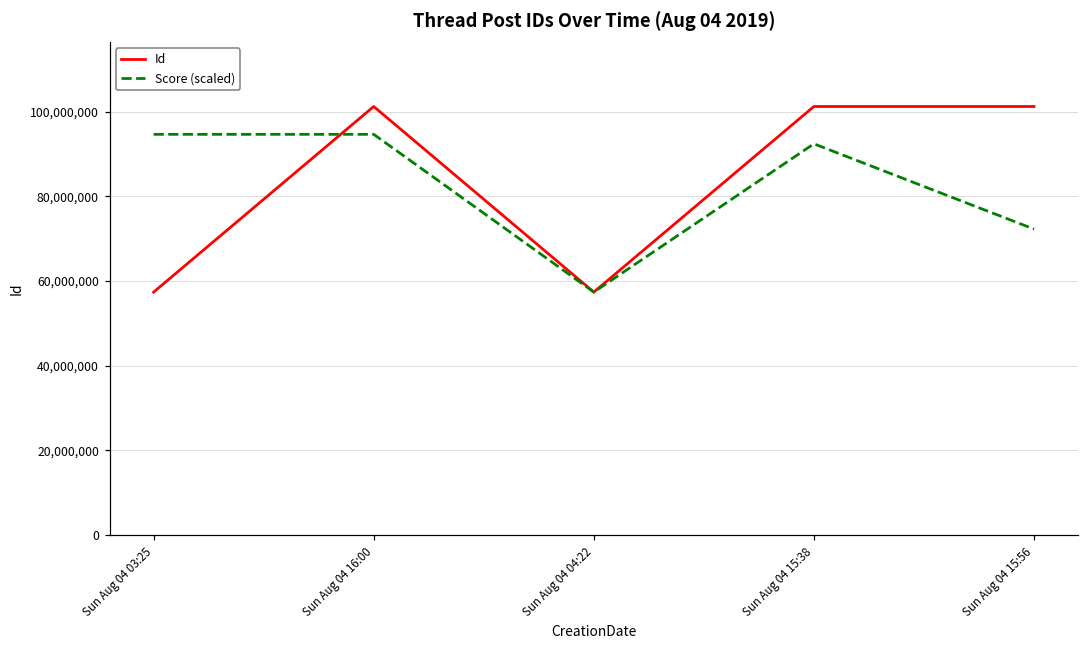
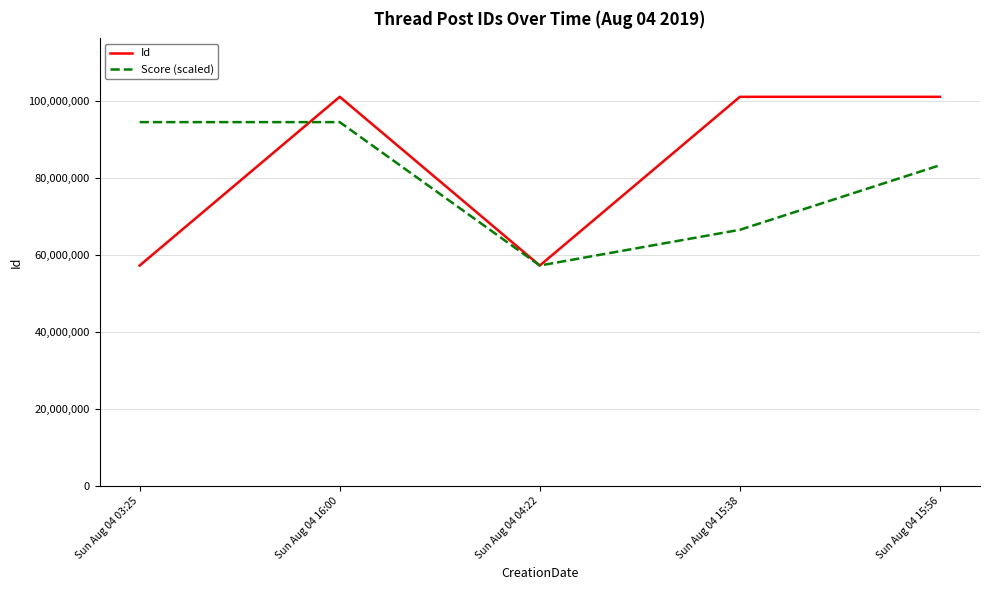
Score (scaled), Sun Aug 04 15:38: 92,000,000 -> 67,000,000
Score (scaled), Sun Aug 04 15:56: 72,000,000 -> 83,000,000
